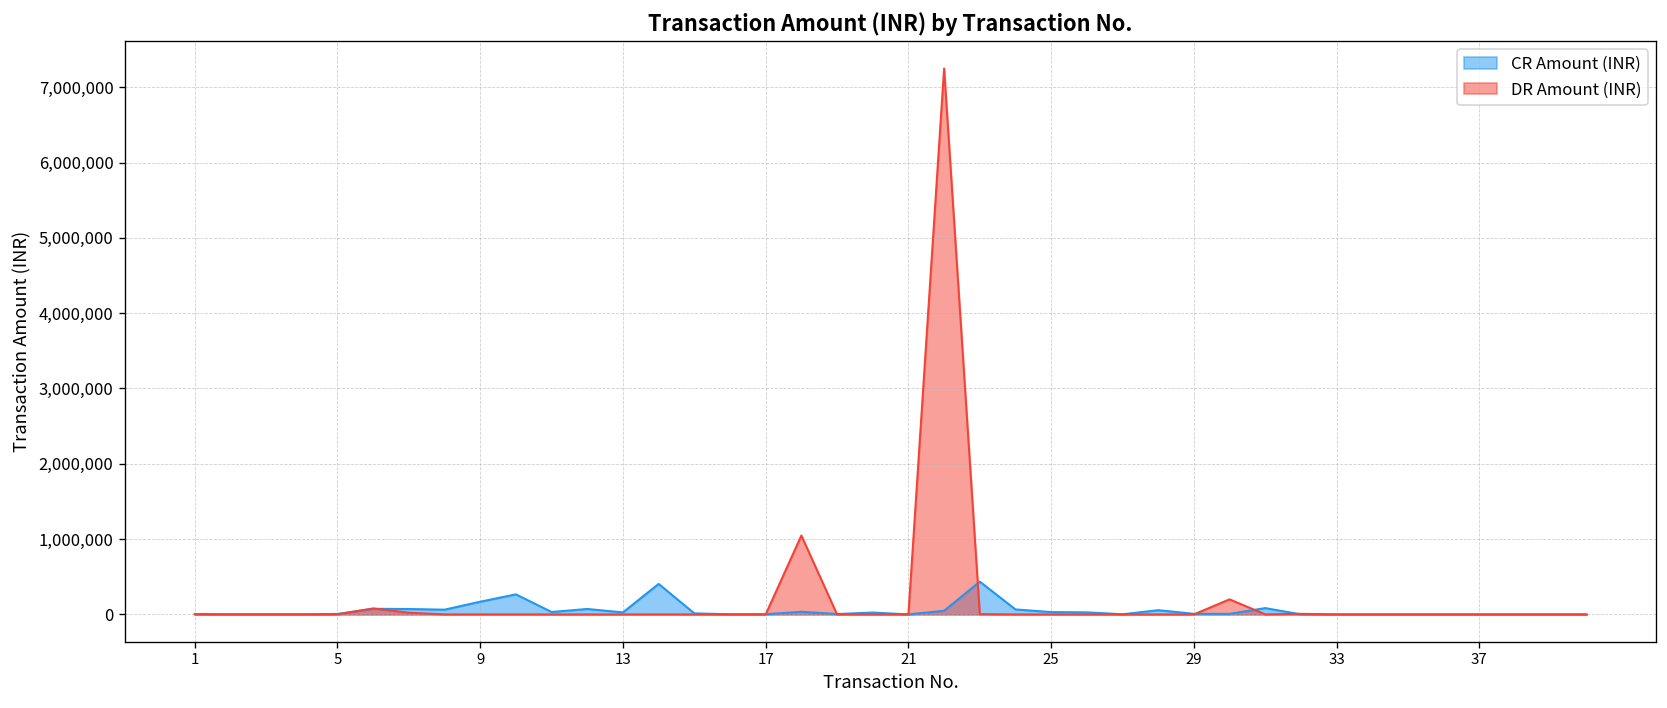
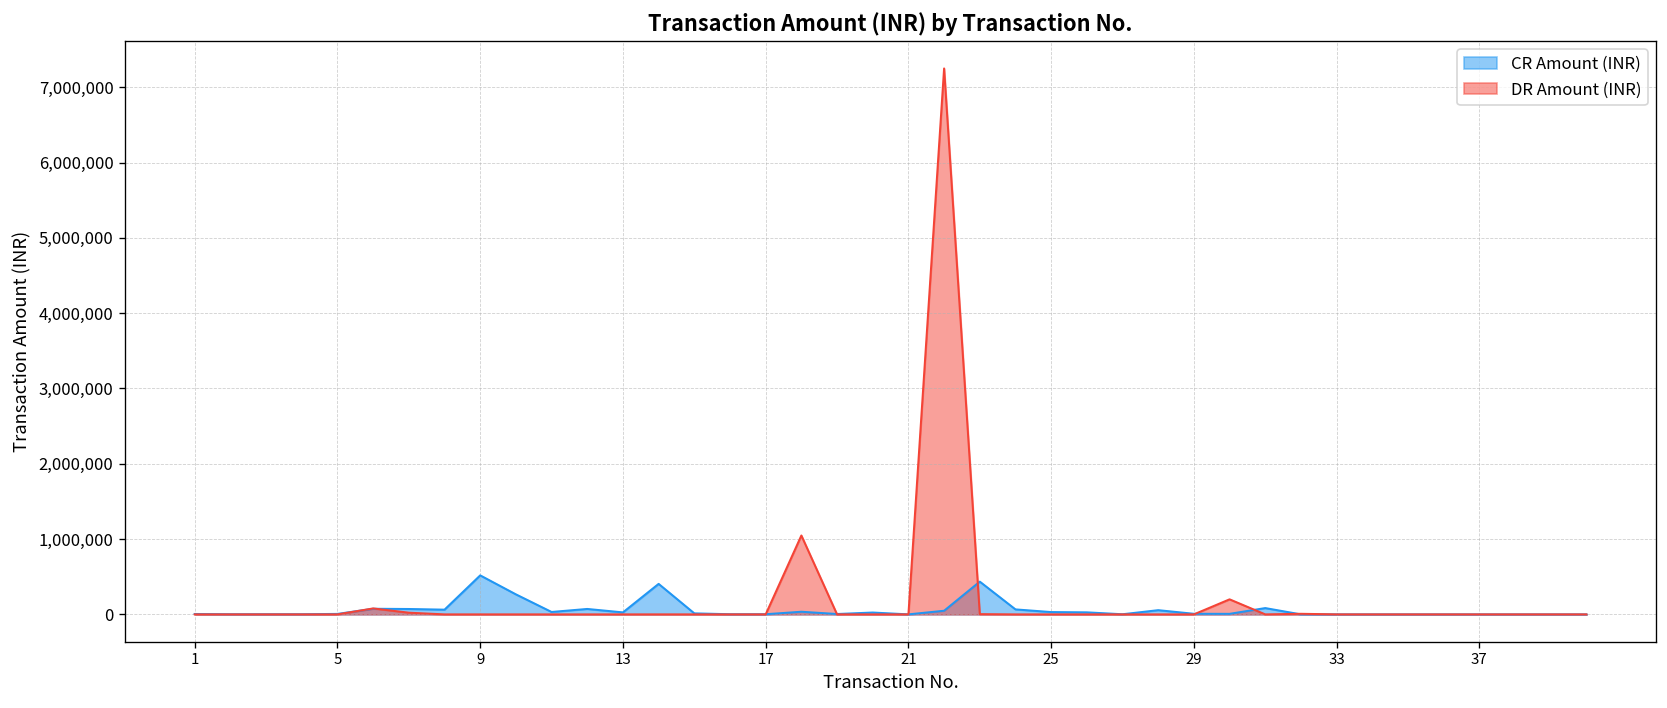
CR Amount (INR), 9: 200,000 -> 500,000
